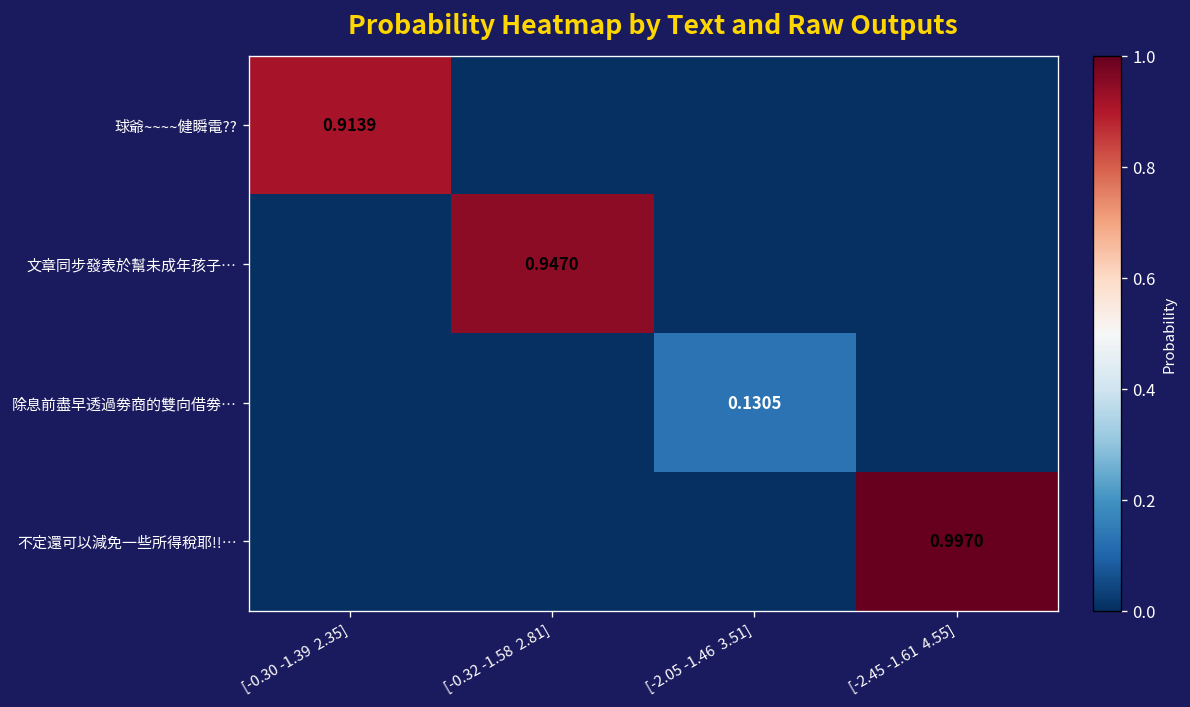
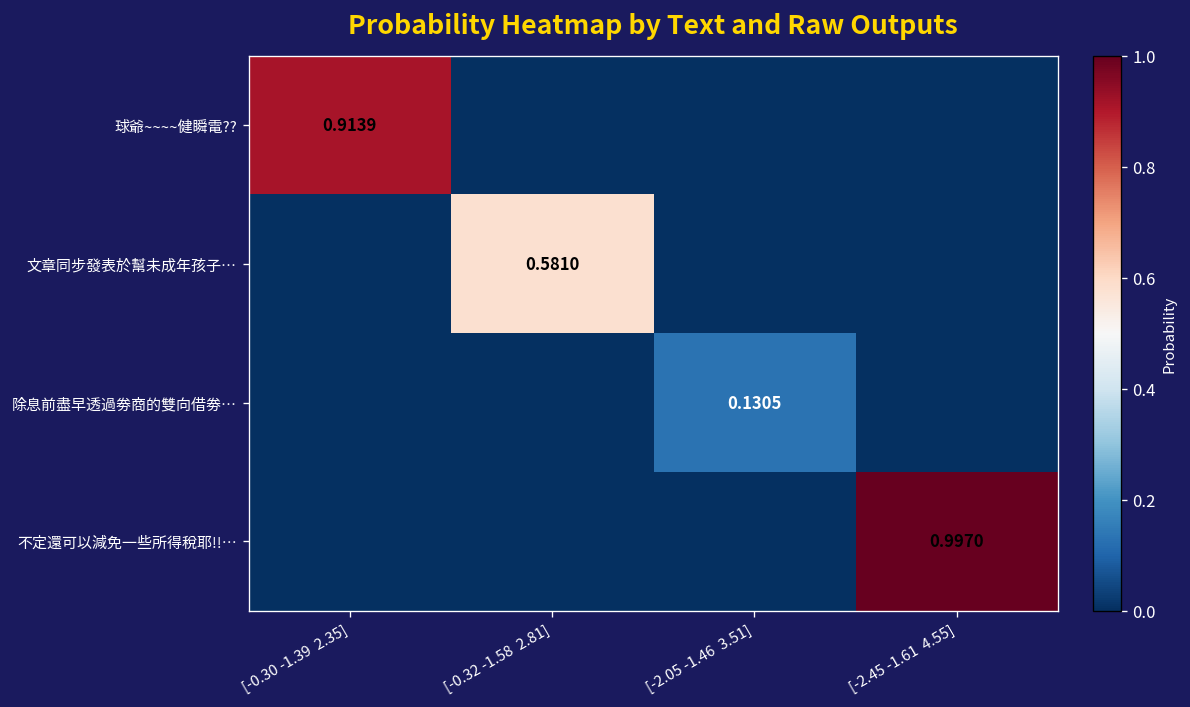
文章同步發表於幫未成年孩子…, [-0.32 -1.58 2.81]: 0.9470 -> 0.5810
